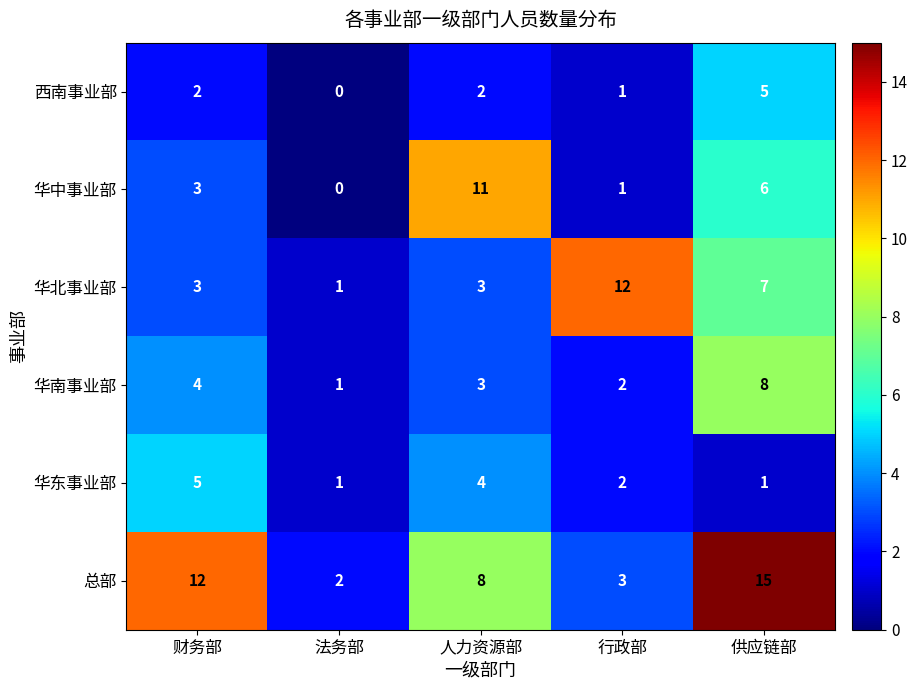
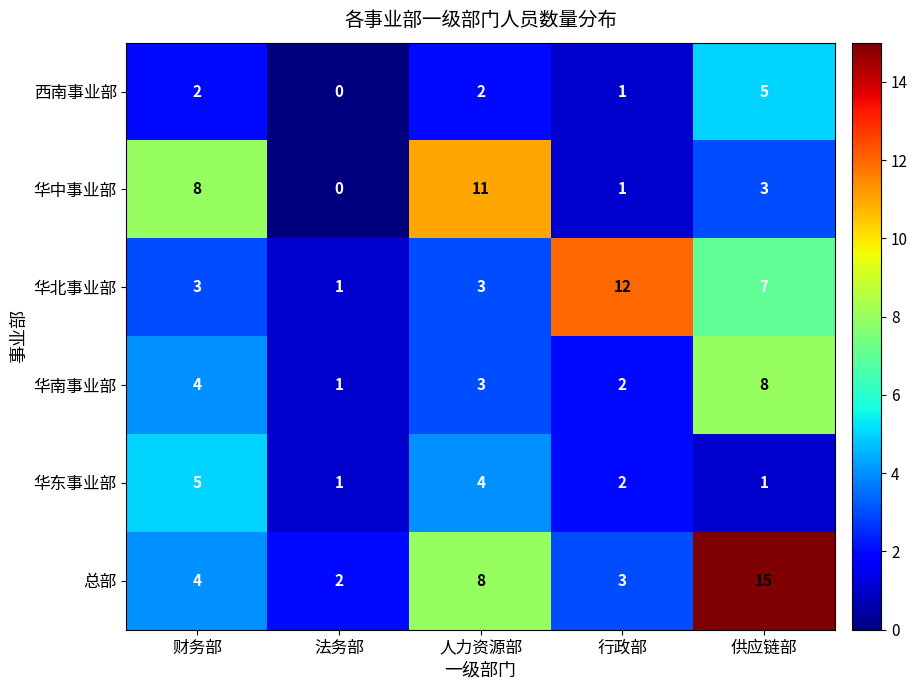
华中事业部, 财务部: 3 -> 8
华中事业部, 供应链部: 6 -> 3
总部, 财务部: 12 -> 4
